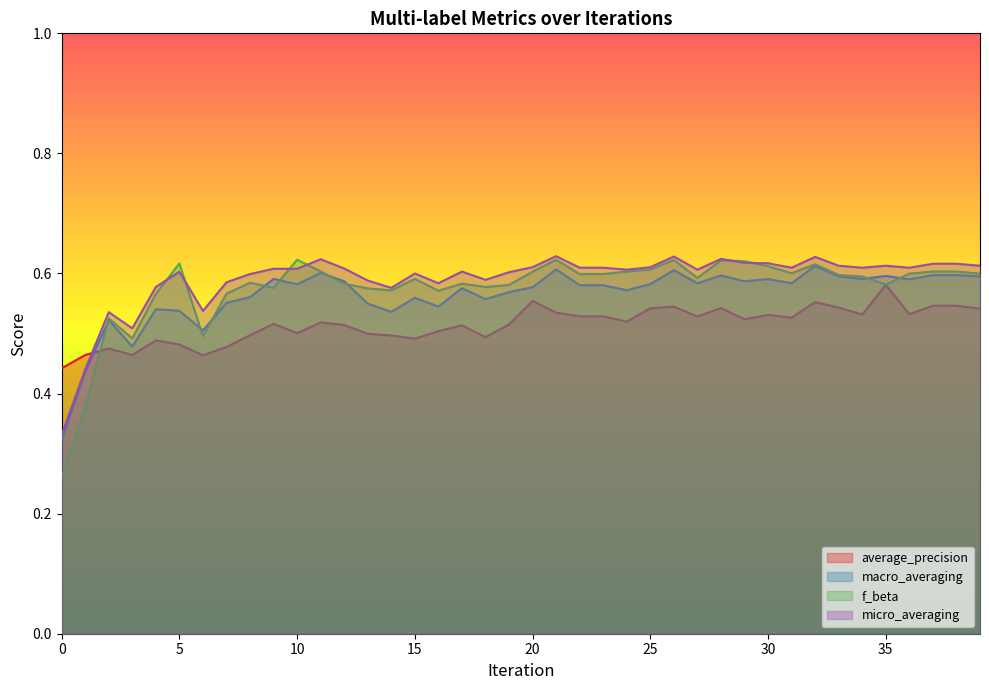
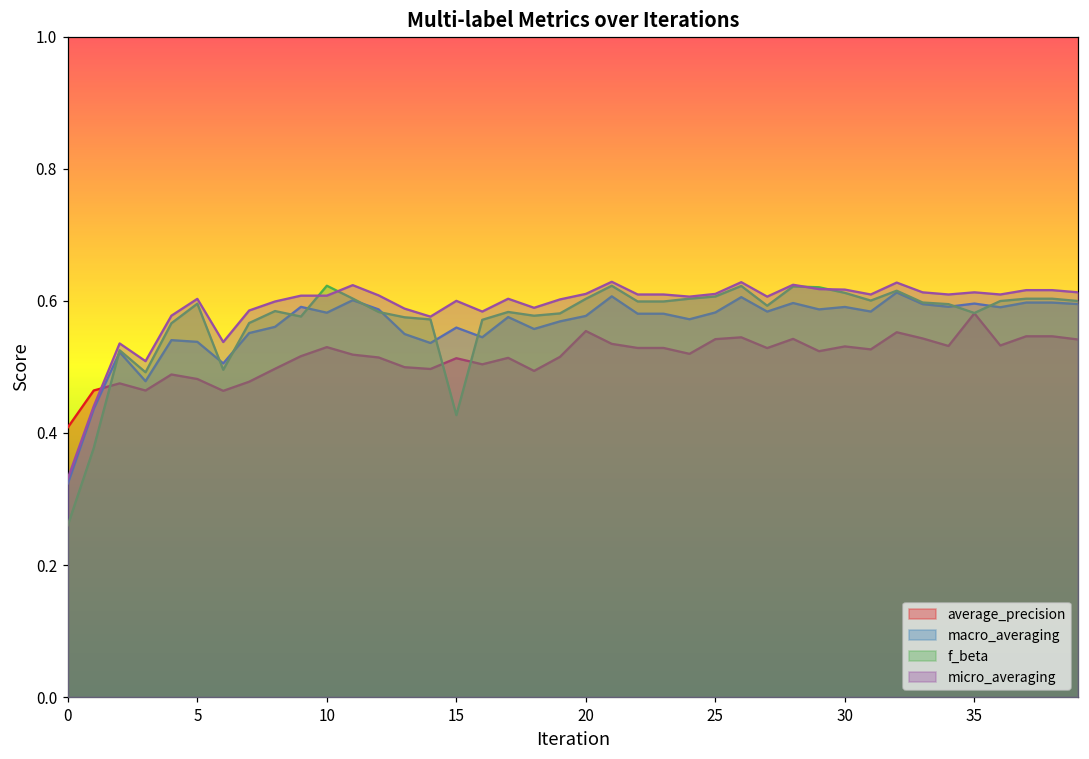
average_precision, 0: 0.44 -> 0.41
f_beta, 5: 0.62 -> 0.60
average_precision, 10: 0.50 -> 0.53
average_precision, 15: 0.49 -> 0.51
f_beta, 15: 0.59 -> 0.43
